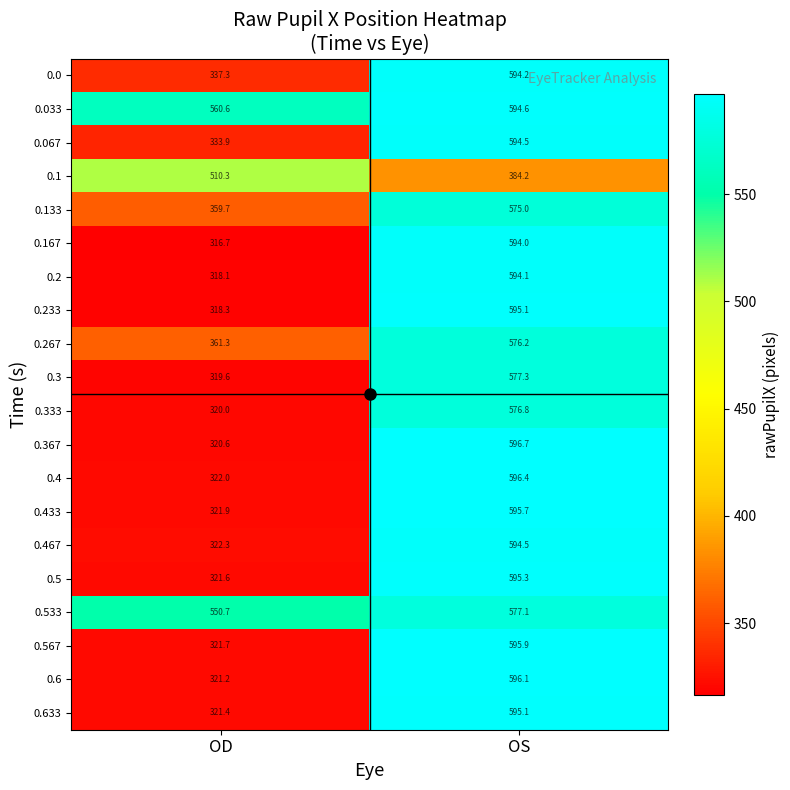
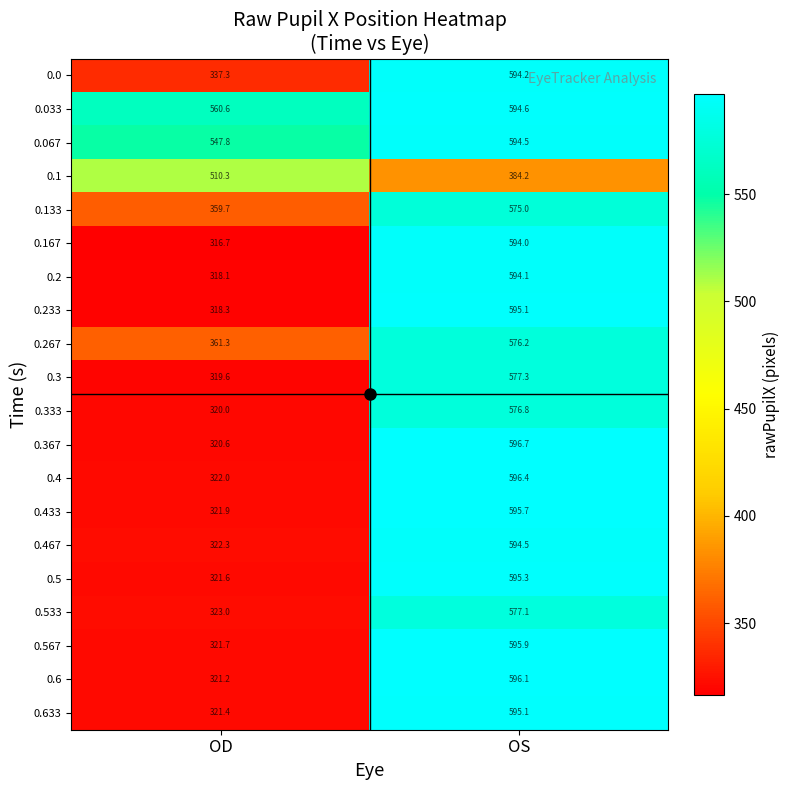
0.067, OD: 333.9 -> 547.8
0.533, OD: 550.7 -> 323.0
